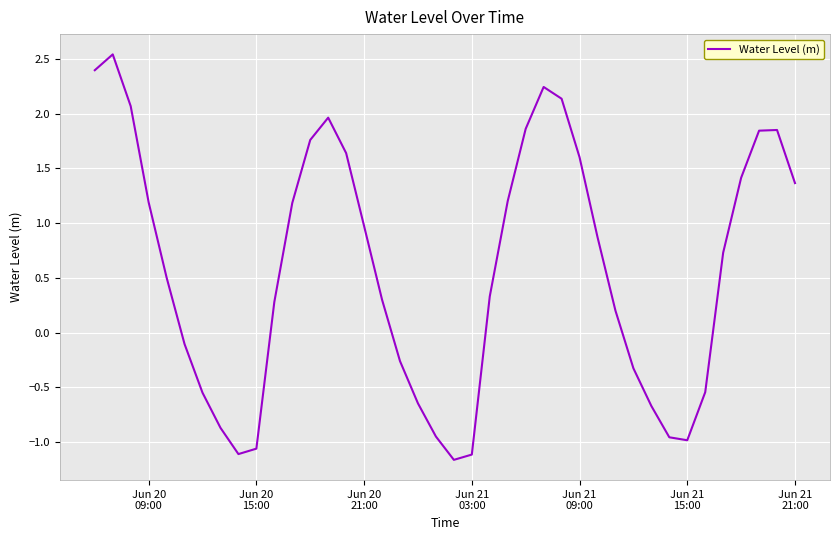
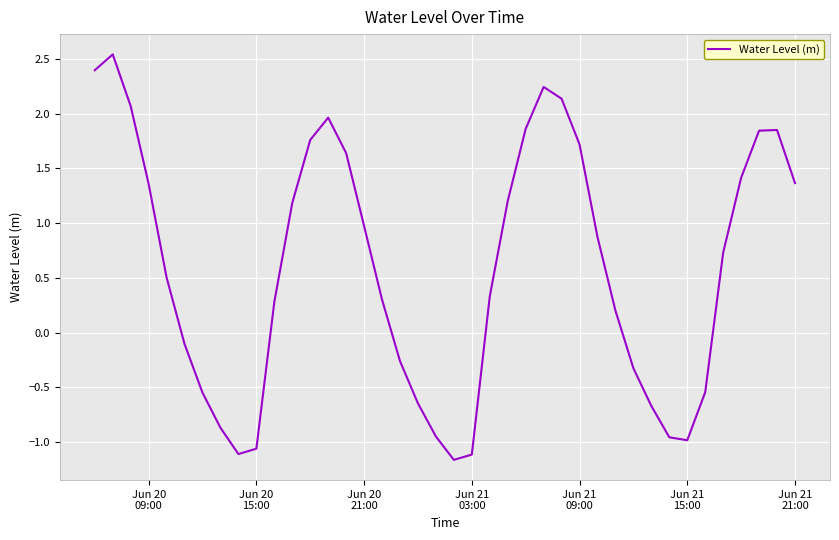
Jun 20 09:00: 1.19 -> 1.36
Jun 21 09:00: 1.60 -> 1.72
